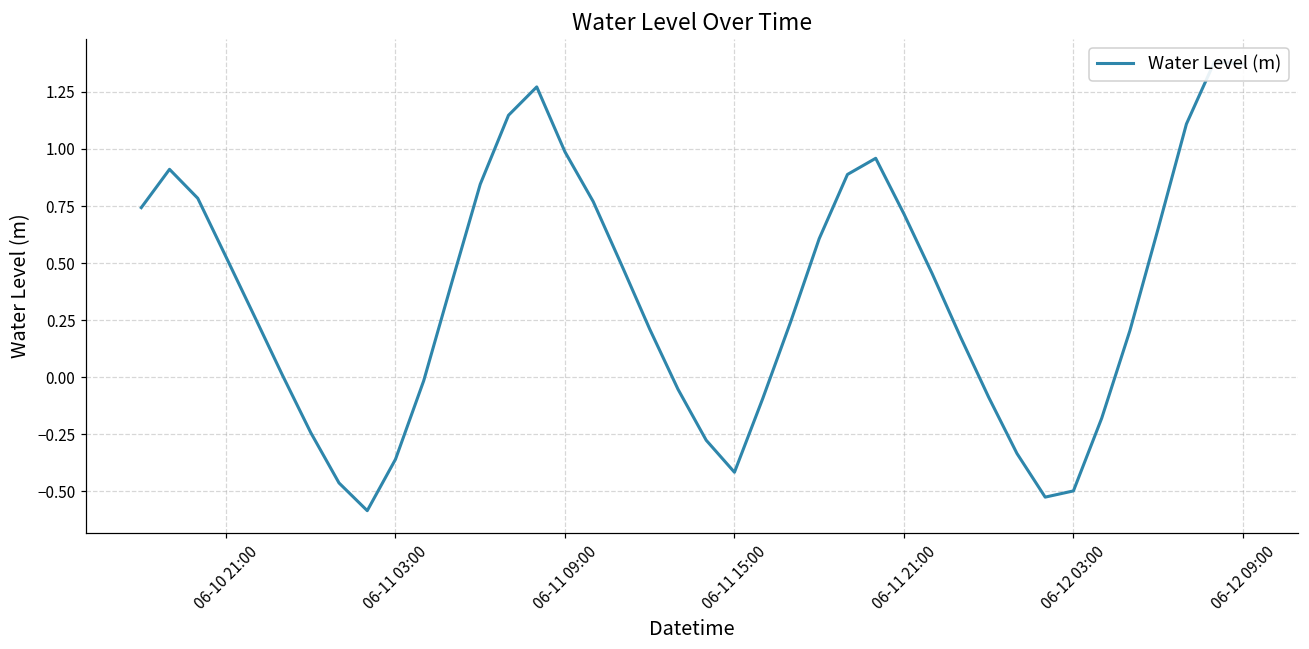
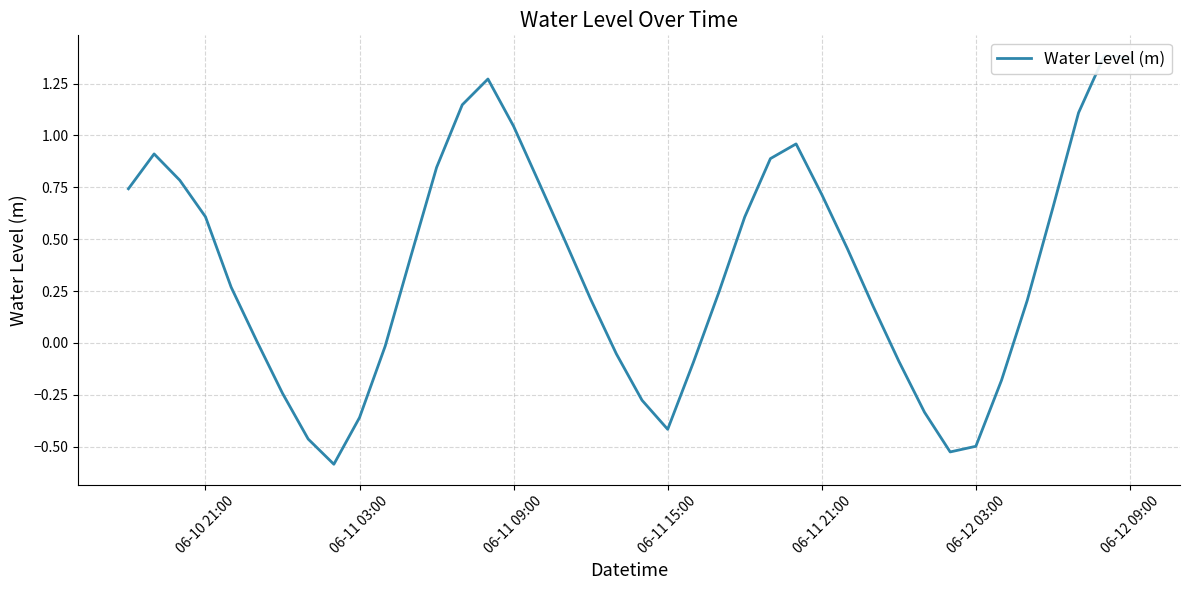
06-10 21:00: 0.53 -> 0.61
06-11 09:00: 0.99 -> 1.04
